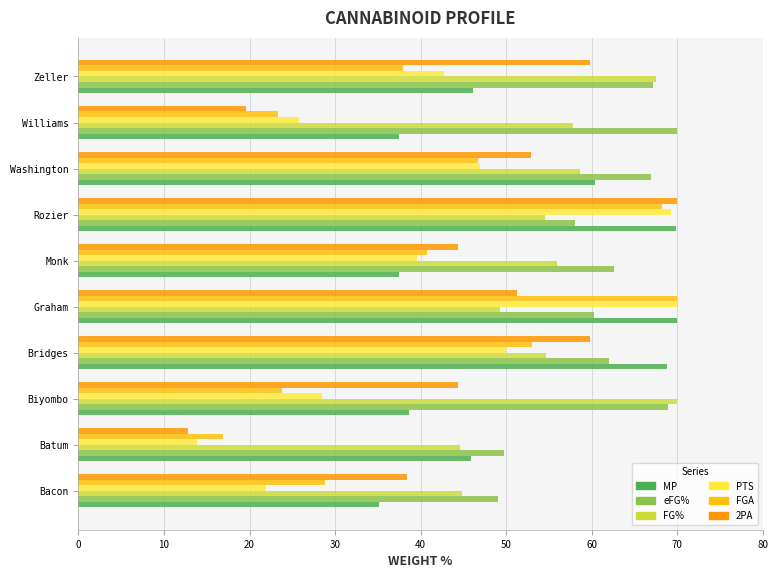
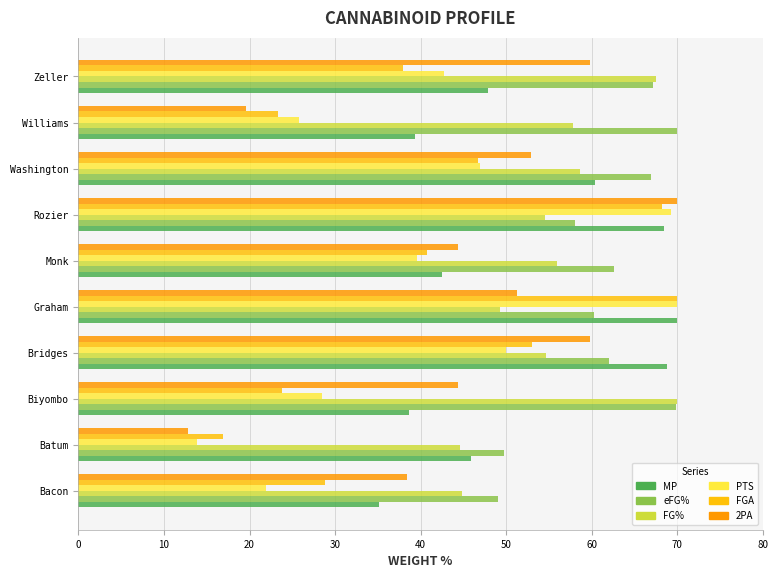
MP, Zeller: 46 -> 48
MP, Williams: 37 -> 39
MP, Rozier: 70 -> 68
MP, Monk: 37 -> 42
eFG%, Biyombo: 69 -> 70
